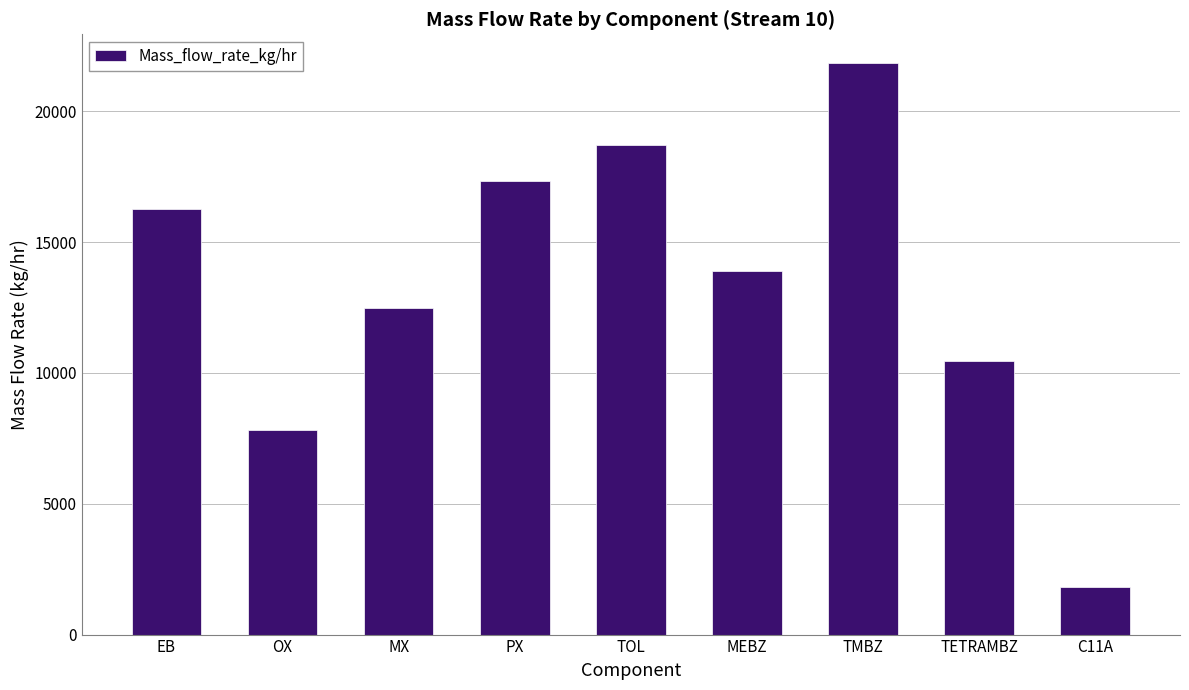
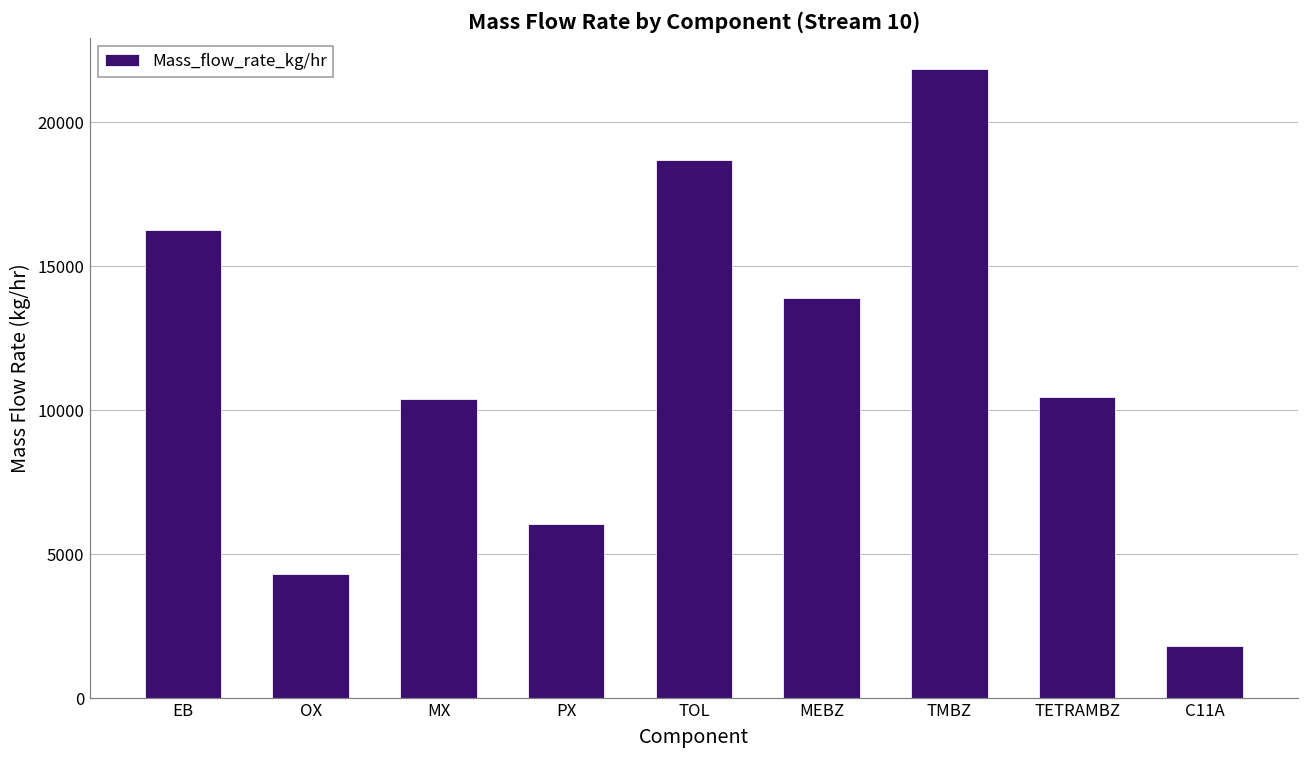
OX: 7800 -> 4300
MX: 12500 -> 10400
PX: 17300 -> 6000
